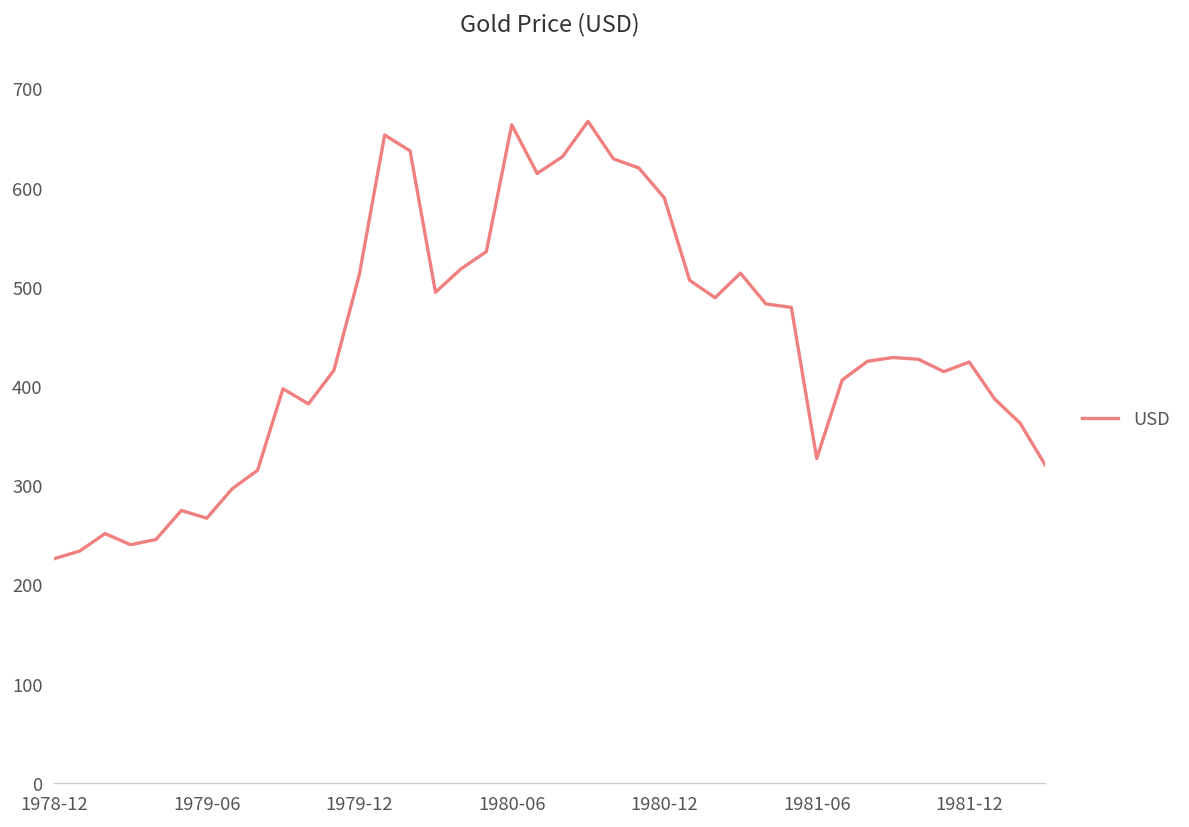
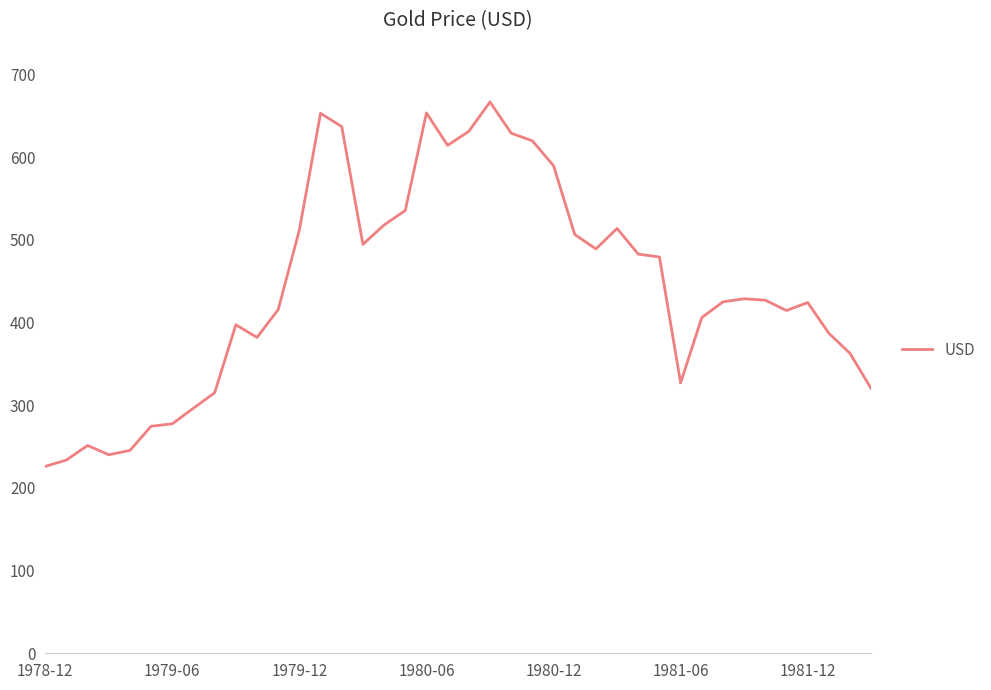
1979-06: 270 -> 280
1980-06: 660 -> 650
